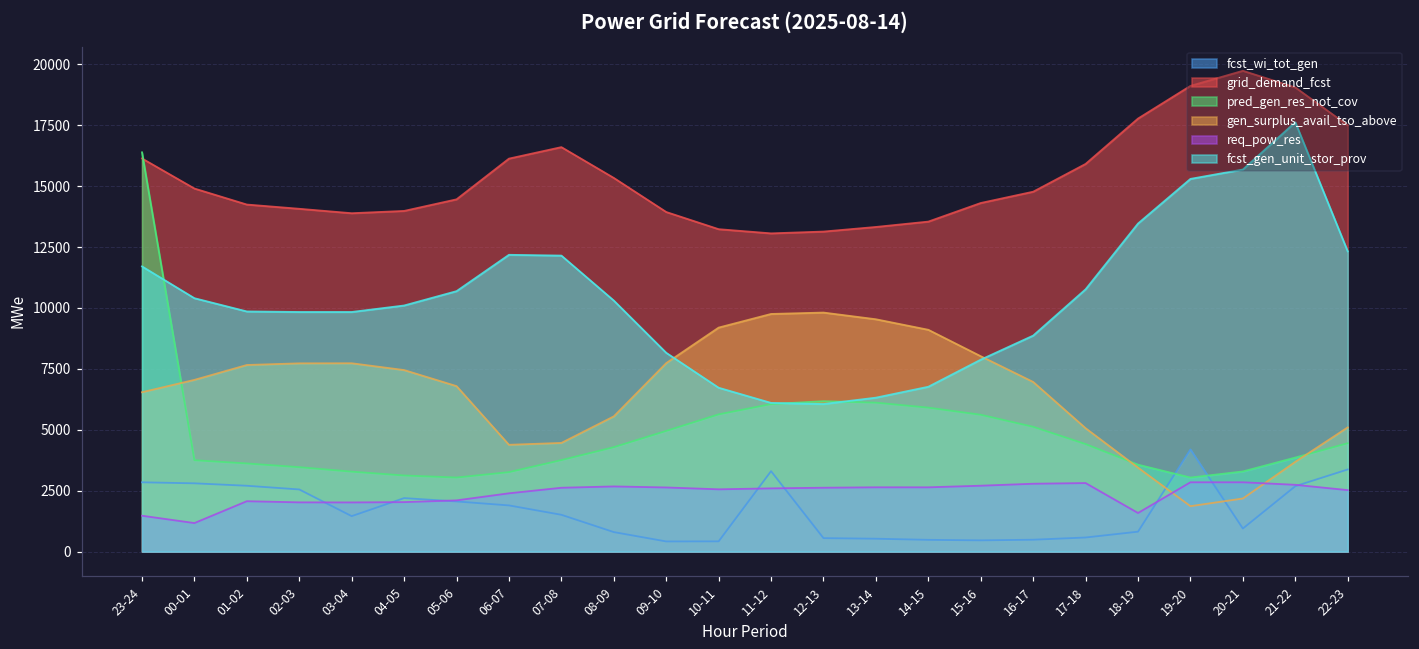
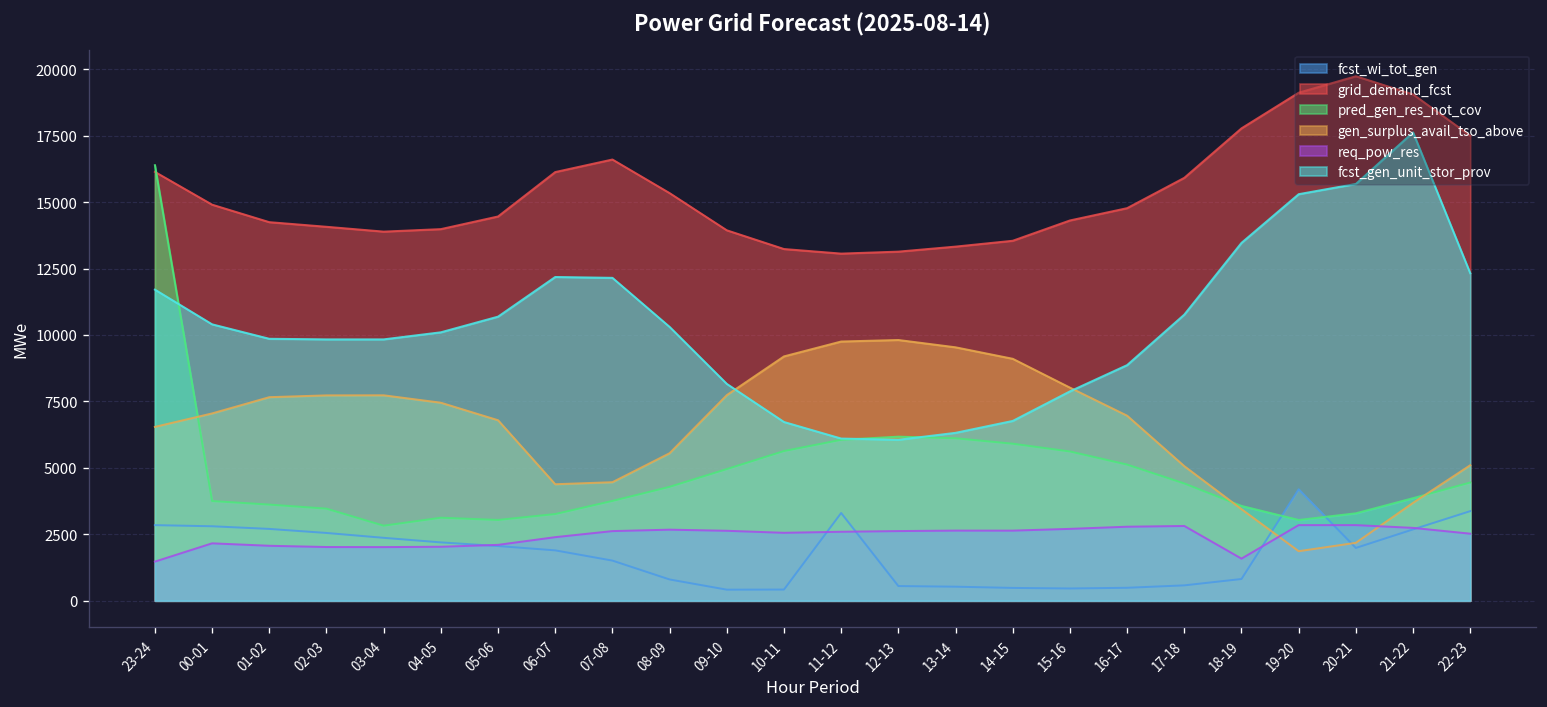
req_pow_res, 00-01: 1200 -> 2200
fcst_wi_tot_gen, 03-04: 1500 -> 2400
pred_gen_res_not_cov, 03-04: 3300 -> 2800
fcst_wi_tot_gen, 20-21: 900 -> 2000
